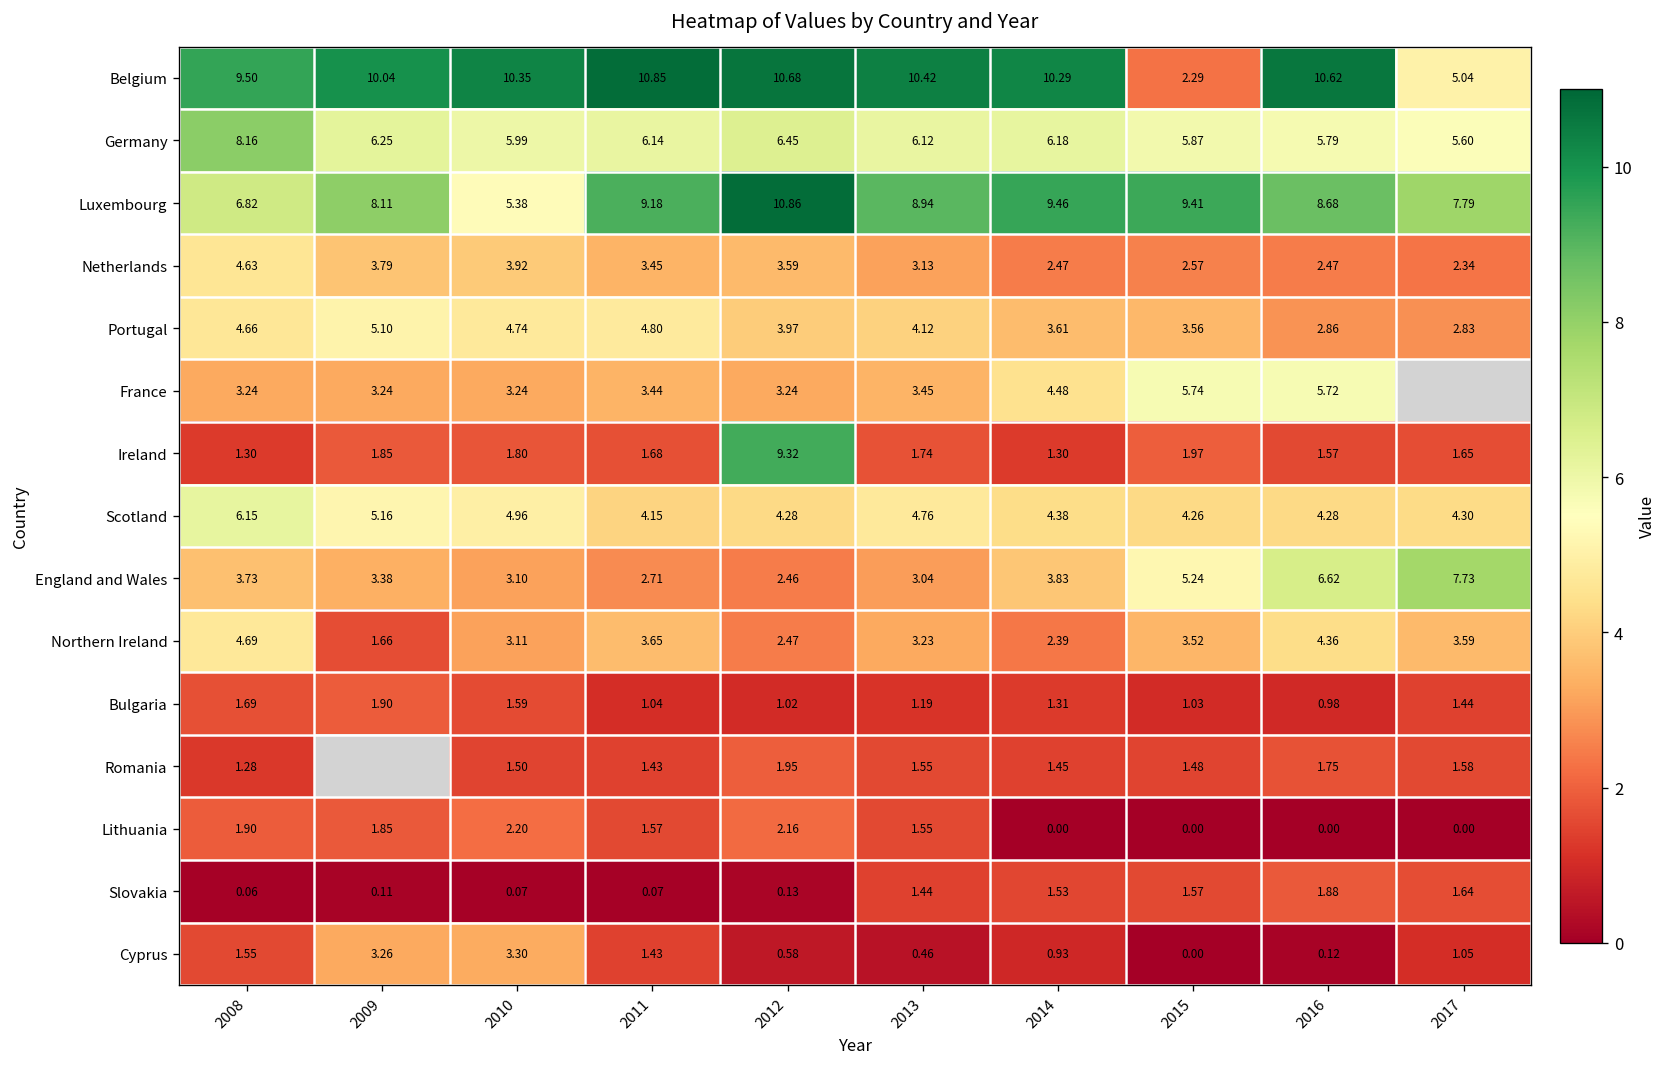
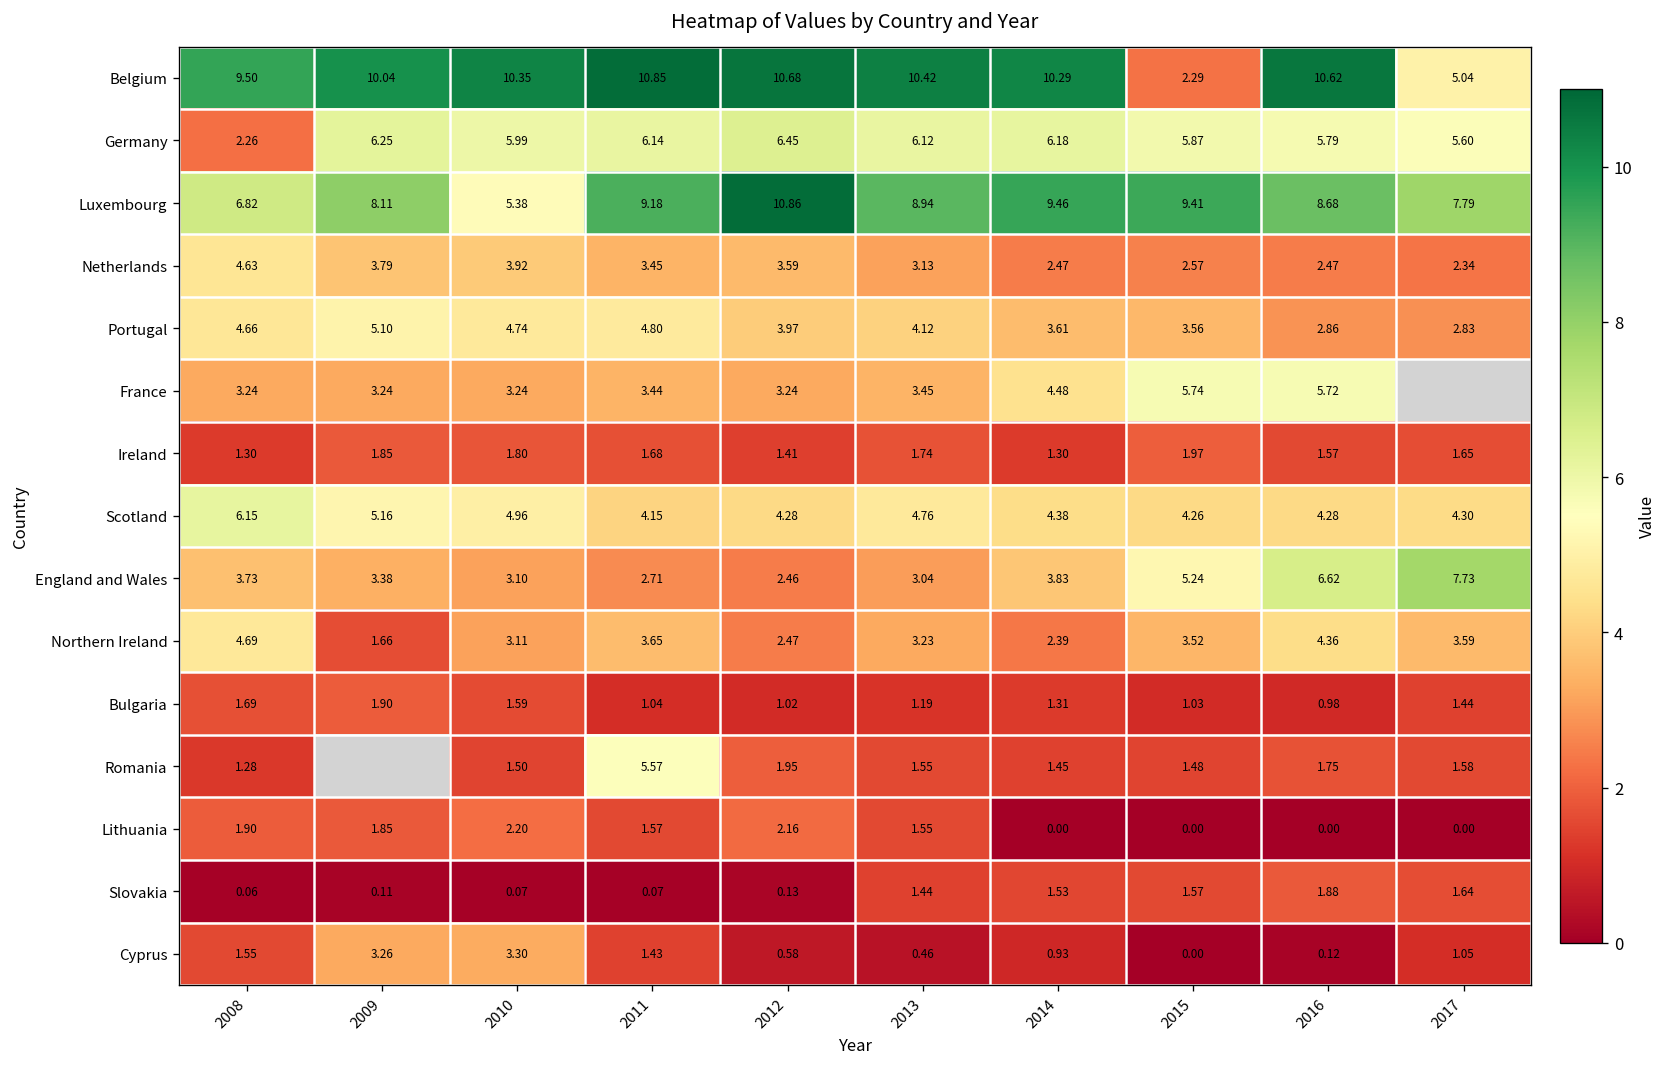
Germany, 2008: 8.16 -> 2.26
Ireland, 2012: 9.32 -> 1.41
Romania, 2011: 1.43 -> 5.57
